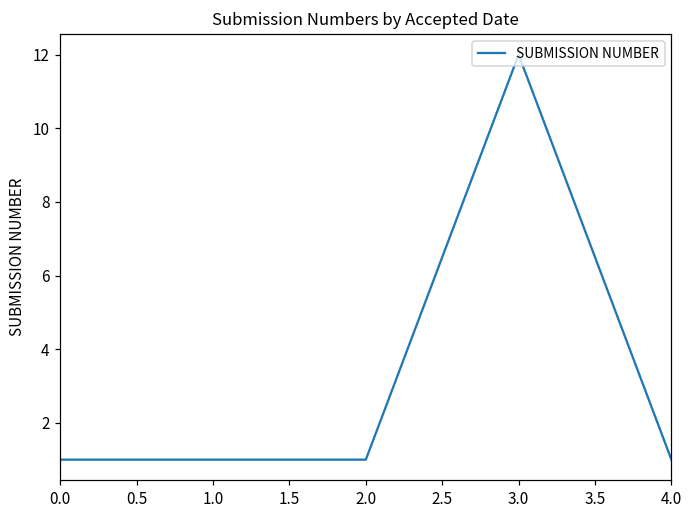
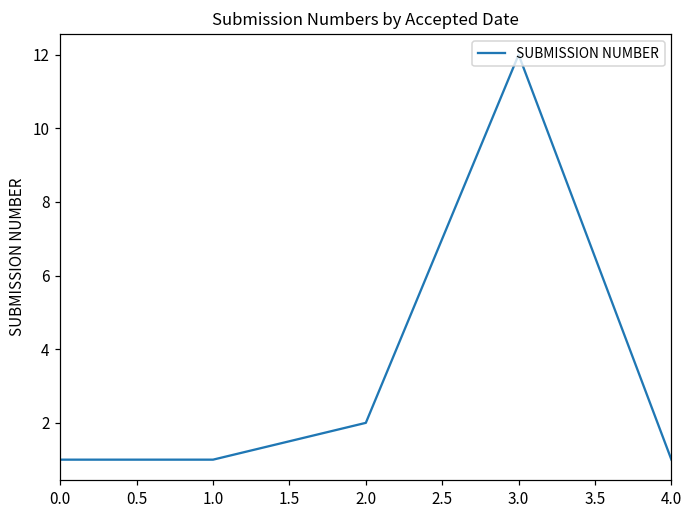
2.0: 1 -> 2
